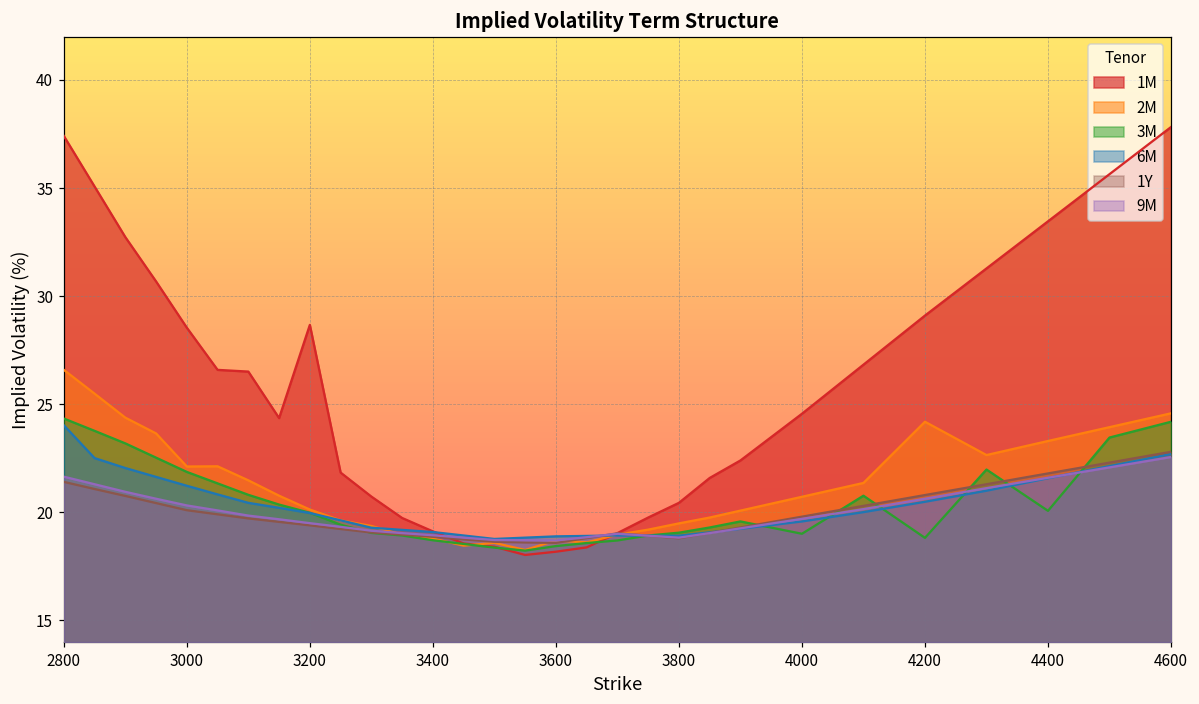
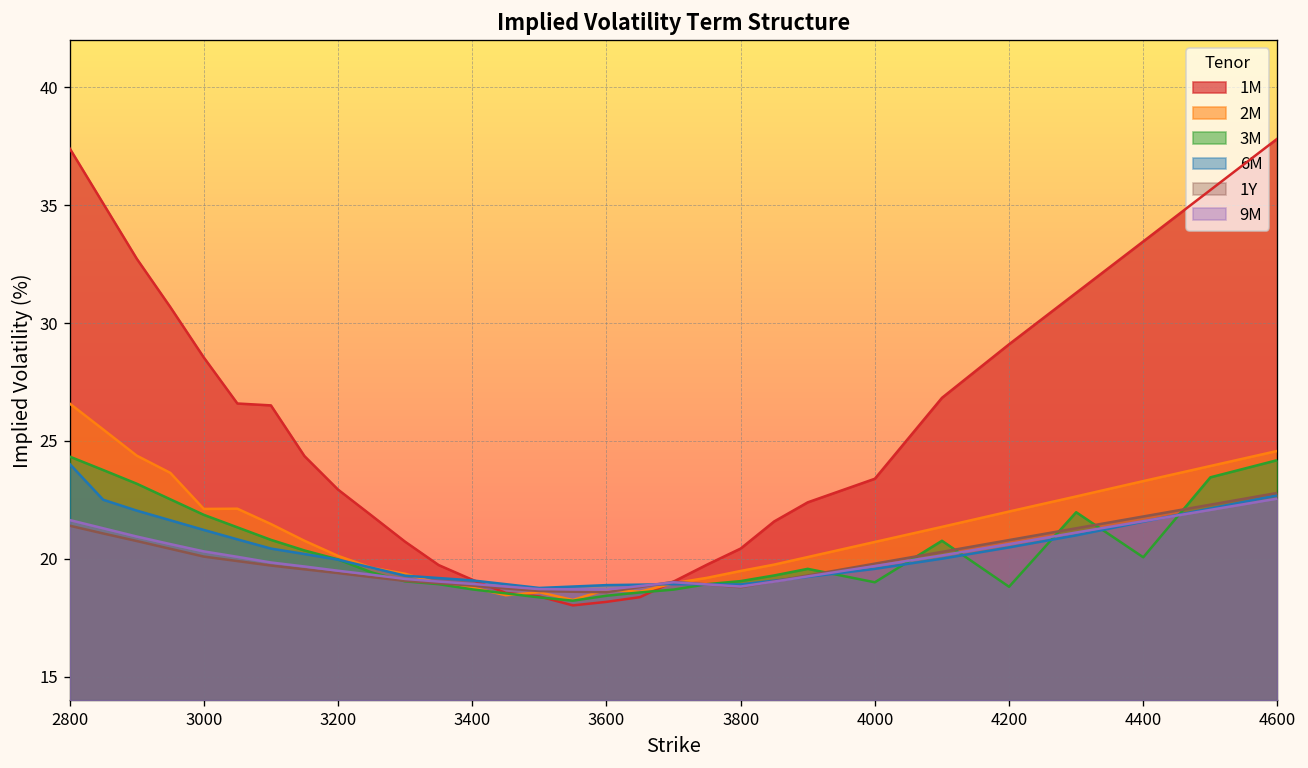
1M, 3200: 28.7 -> 22.9
1M, 4000: 24.6 -> 23.4
2M, 4200: 24.2 -> 22.0
